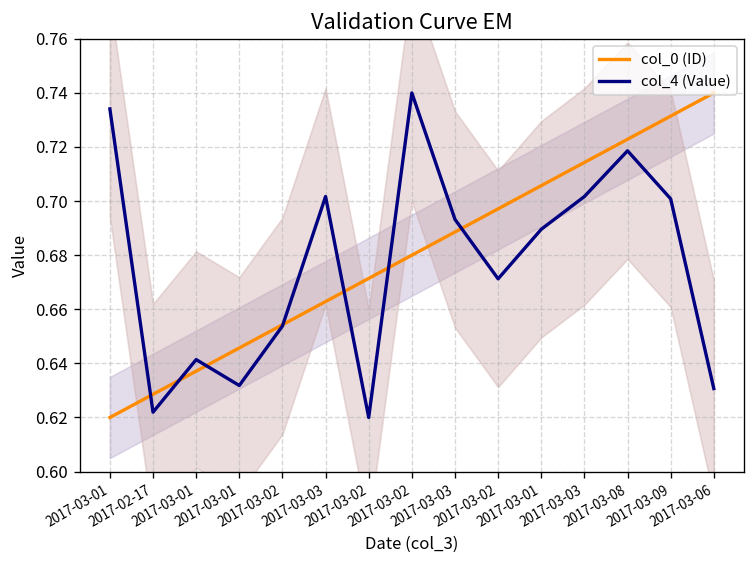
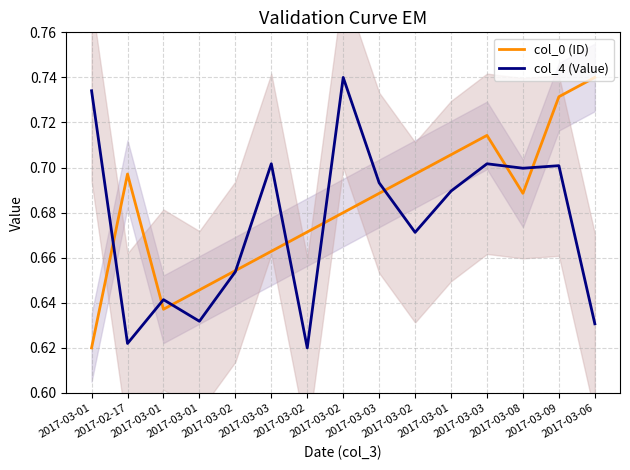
col_0 (ID), 2017-02-17: 0.629 -> 0.697
col_0 (ID), 2017-03-08: 0.723 -> 0.689
col_4 (Value), 2017-03-08: 0.719 -> 0.700
